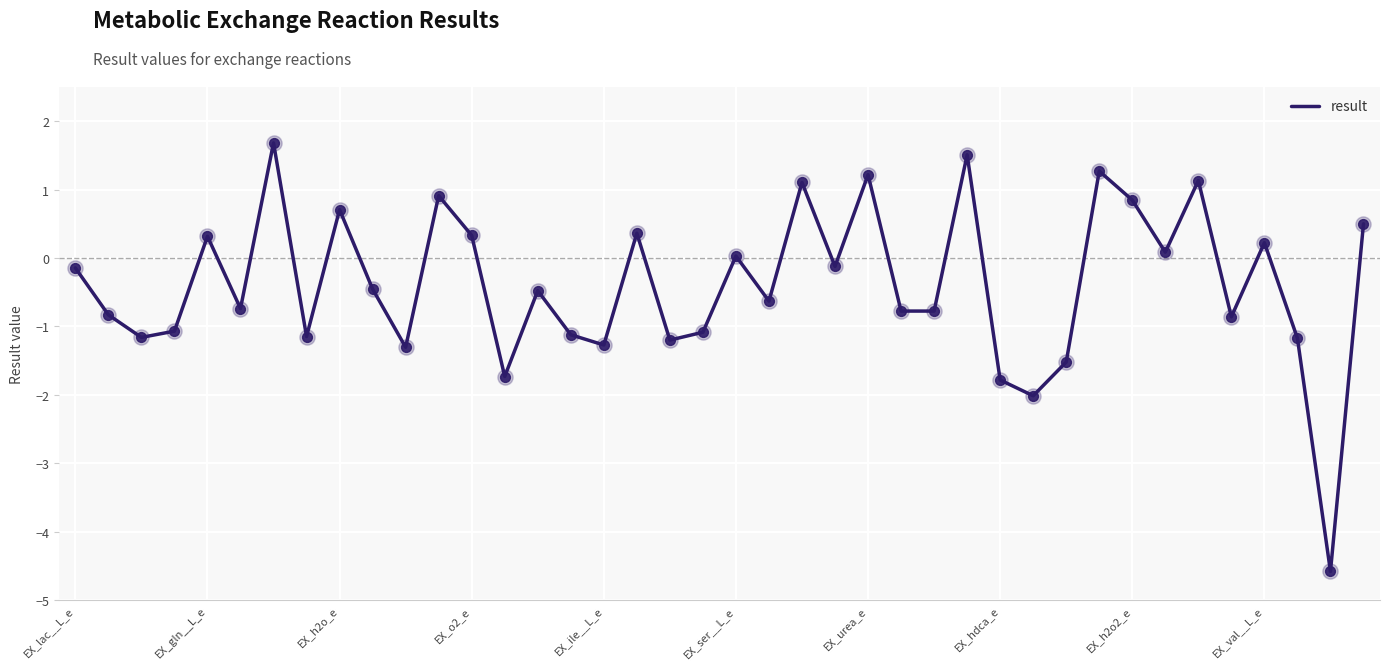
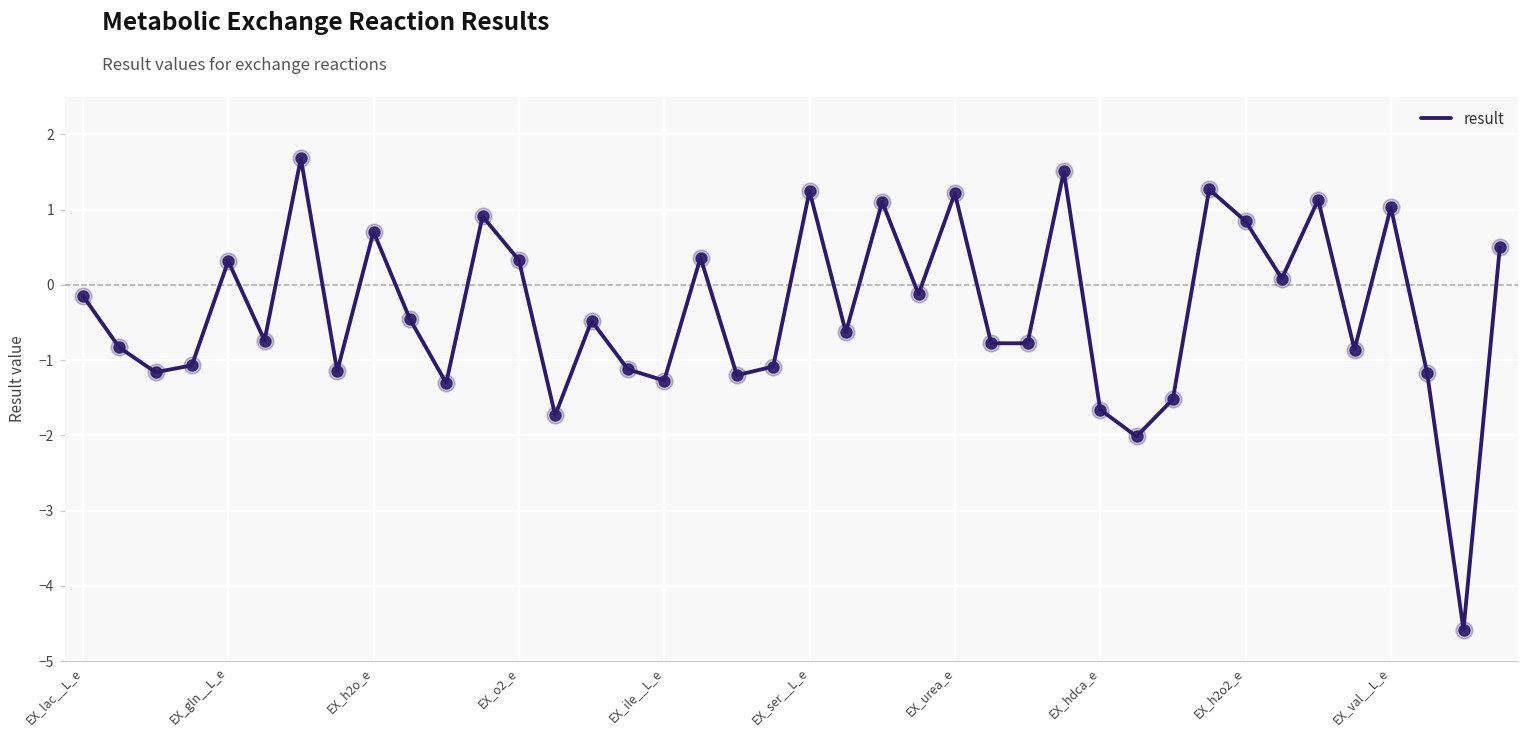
EX_ser__L_e: 0.0 -> 1.2
EX_hdca_e: -1.8 -> -1.7
EX_val__L_e: 0.2 -> 1.0
